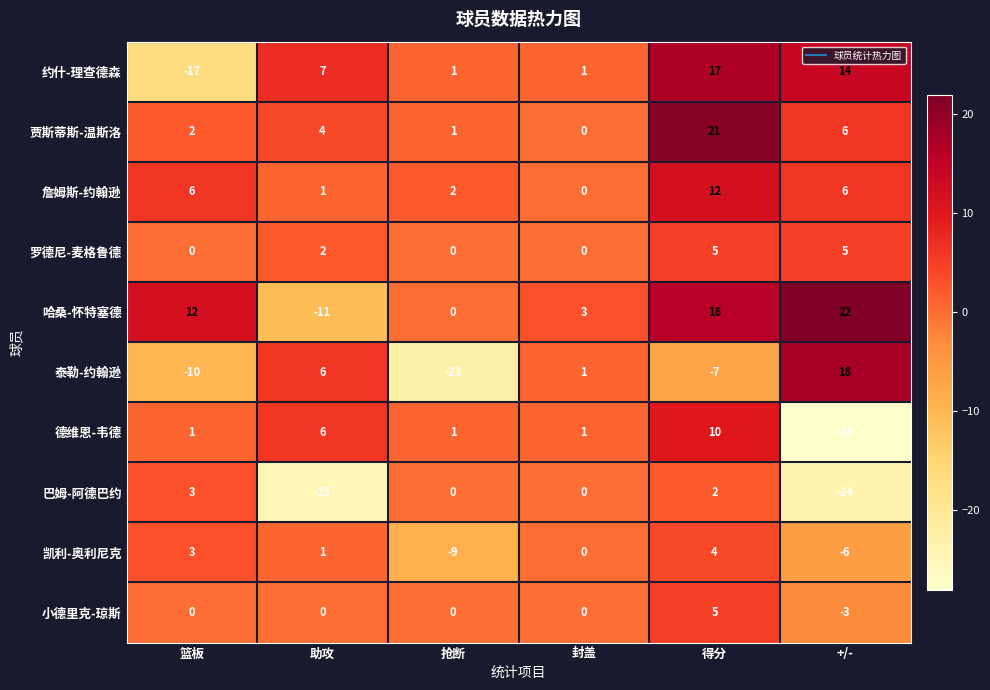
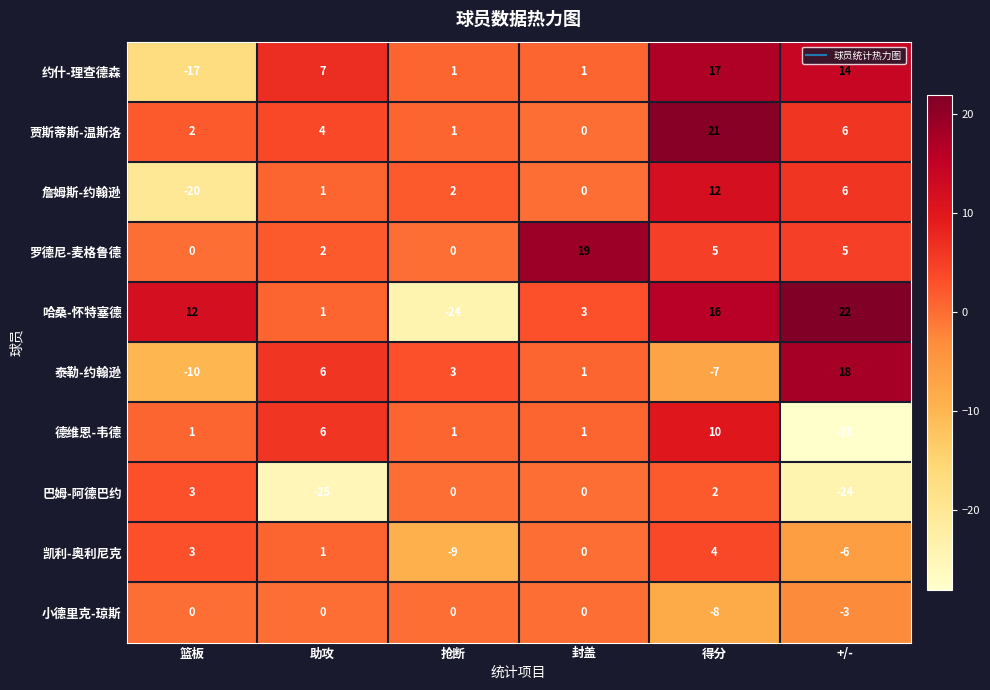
詹姆斯-约翰逊, 篮板: 6 -> -20
罗德尼-麦格鲁德, 封盖: 0 -> 19
哈桑-怀特塞德, 助攻: -11 -> 1
哈桑-怀特塞德, 抢断: 0 -> -24
泰勒-约翰逊, 抢断: -23 -> 3
小德里克-琼斯, 得分: 5 -> -8
